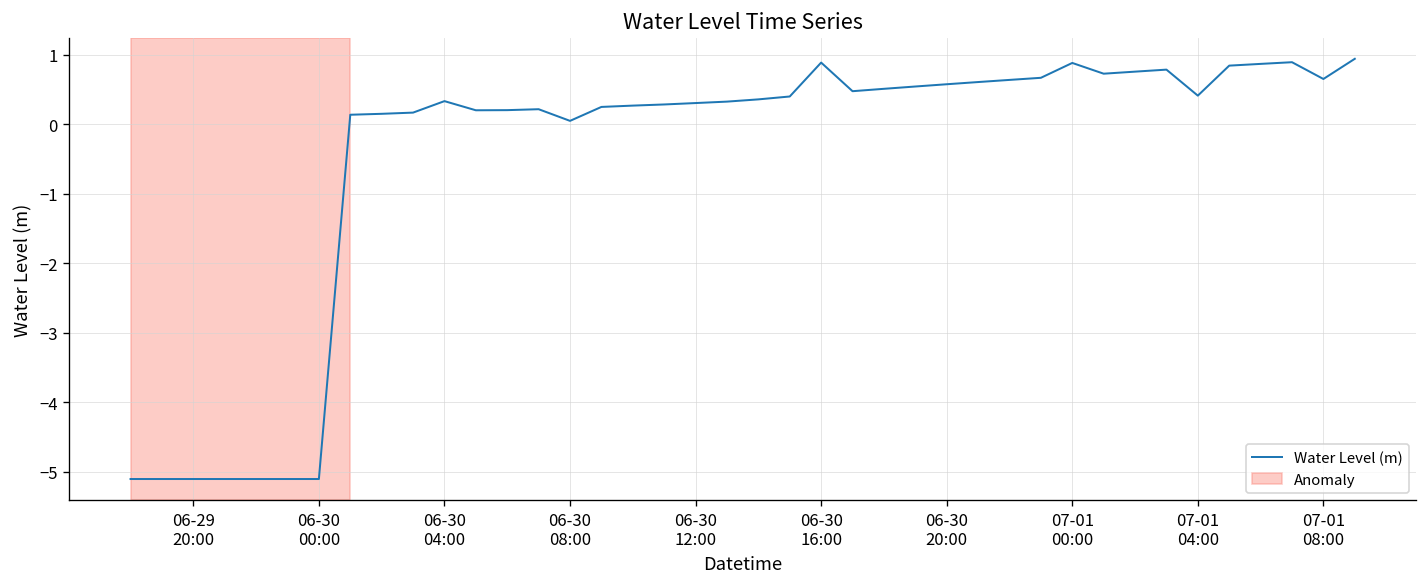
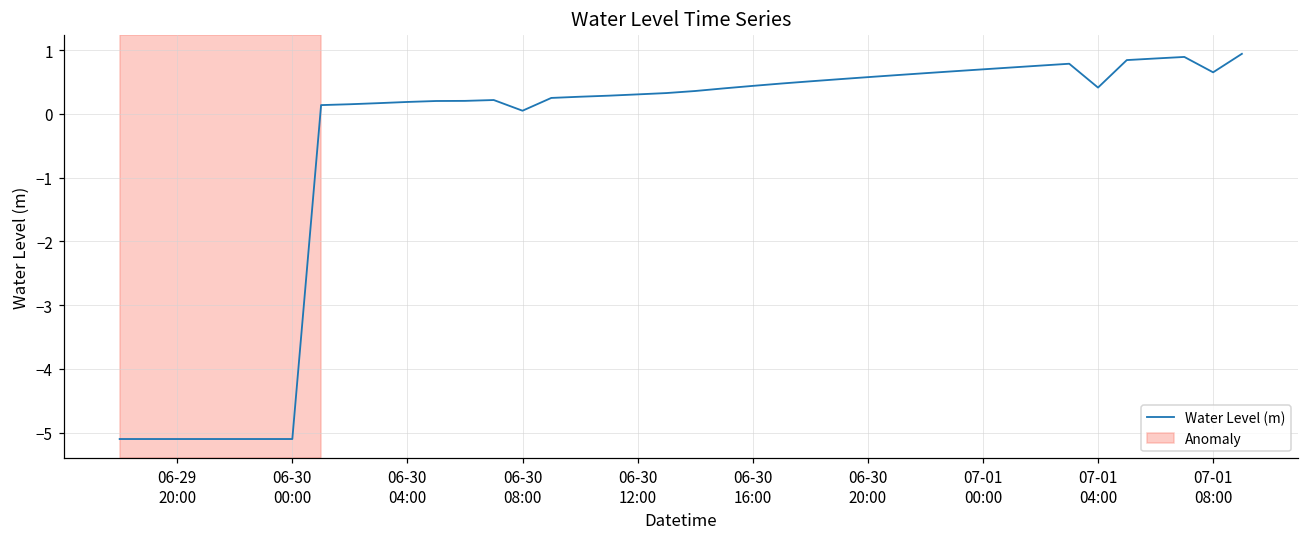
06-30 04:00: 0.3 -> 0.2
06-30 16:00: 0.9 -> 0.4
07-01 00:00: 0.9 -> 0.7
